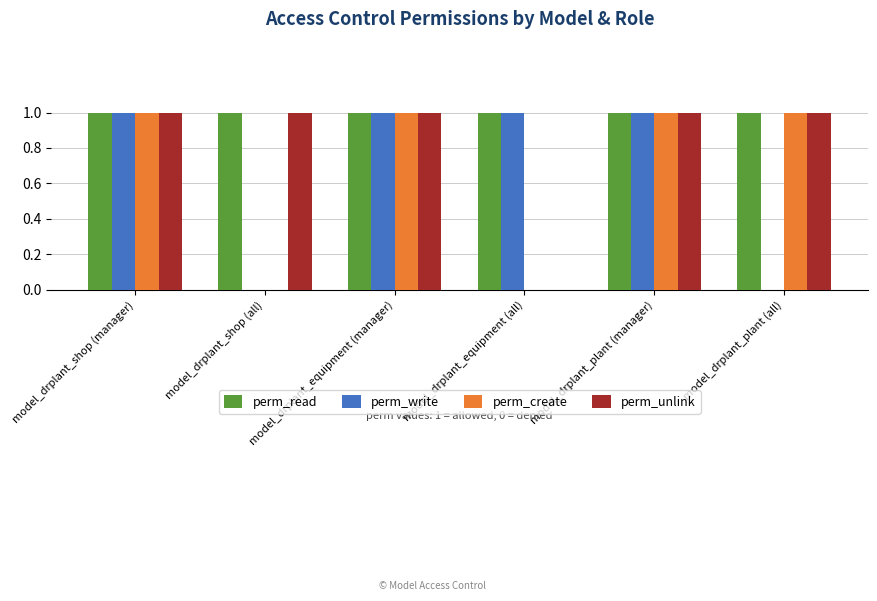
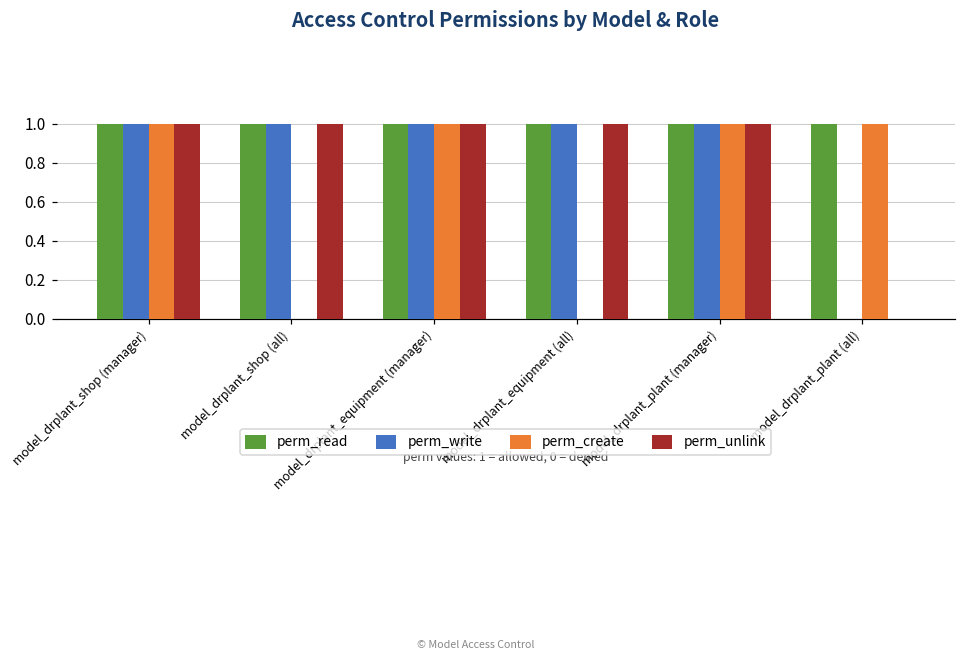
perm_write, model_drplant_shop (all): 0 -> 1
perm_unlink, model_drplant_equipment (all): 0 -> 1
perm_unlink, model_drplant_plant (all): 1 -> 0
